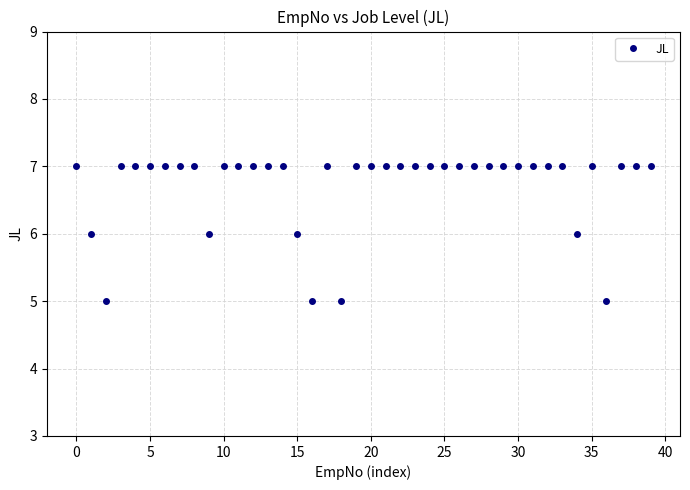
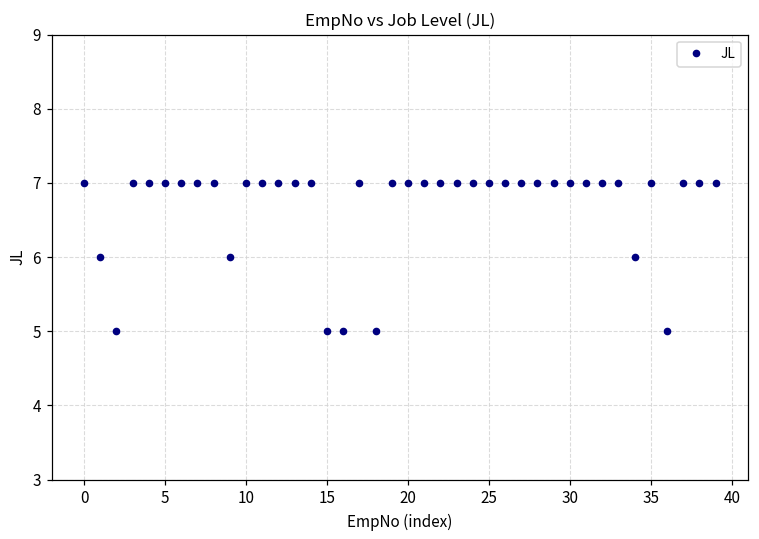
15: 6 -> 5
